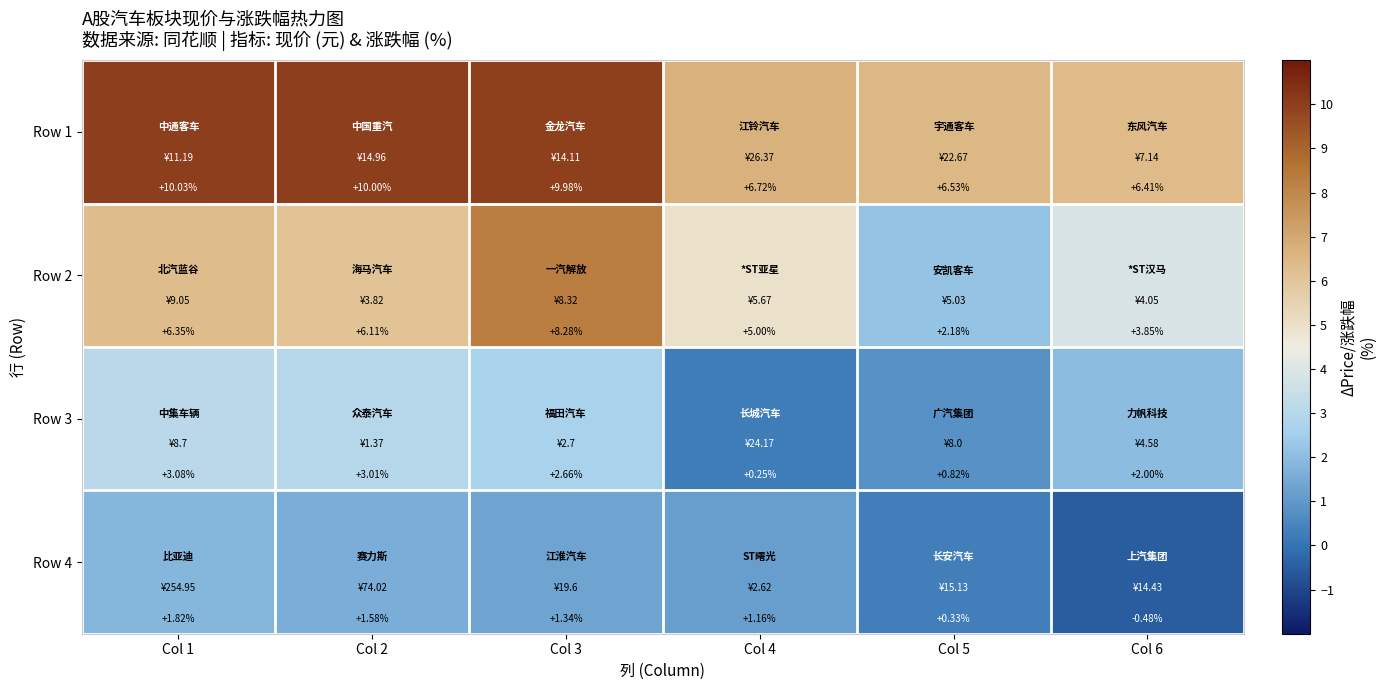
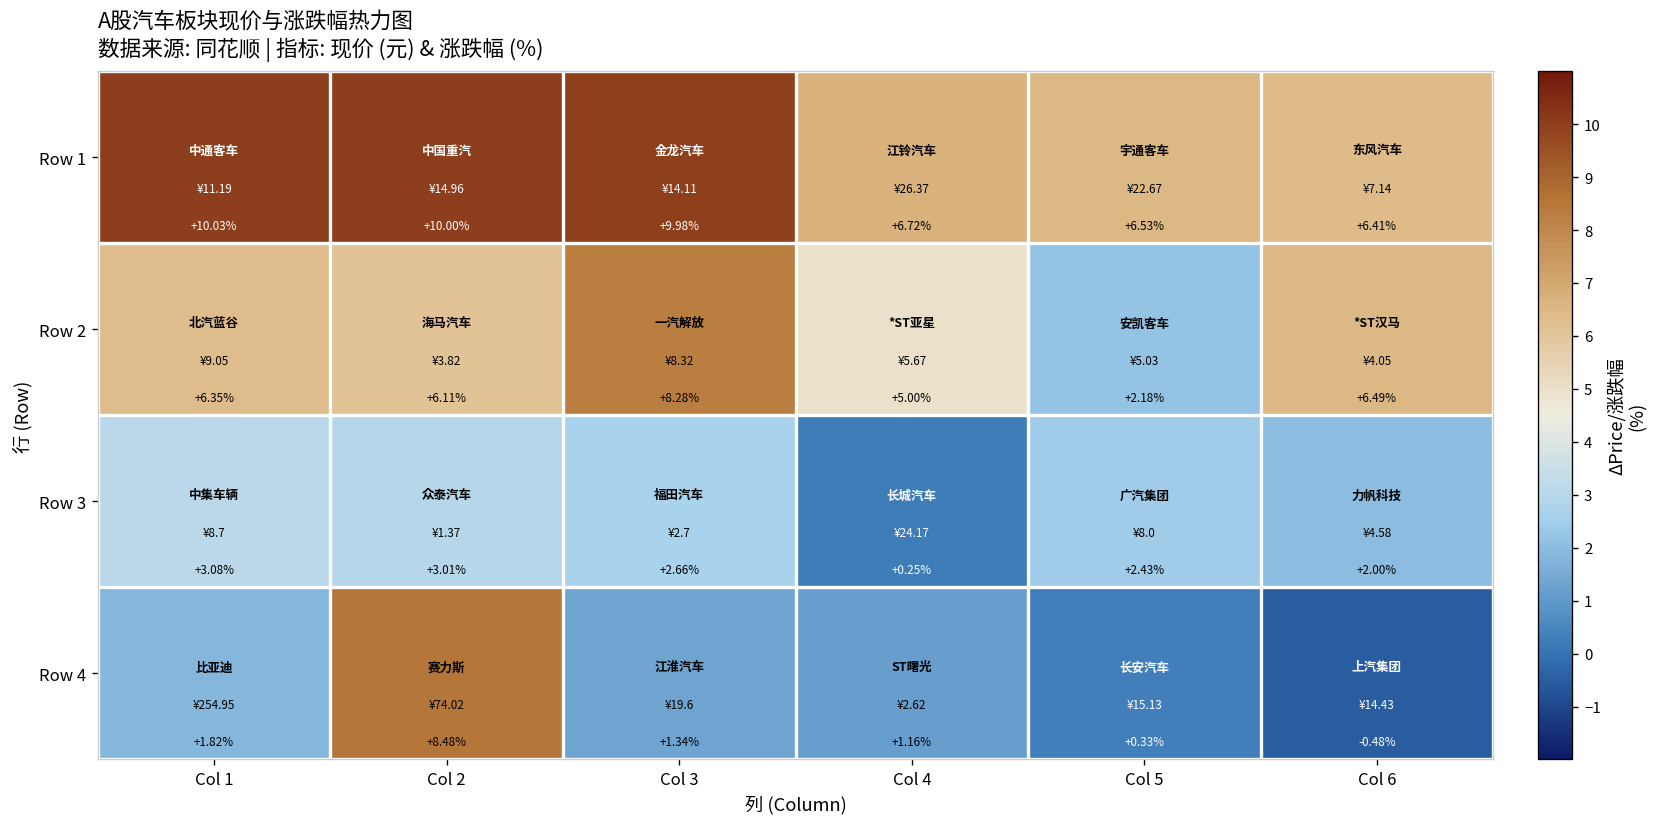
Row 2, Col 6: +3.85% -> +6.49%
Row 3, Col 5: +0.82% -> +2.43%
Row 4, Col 2: +1.58% -> +8.48%
